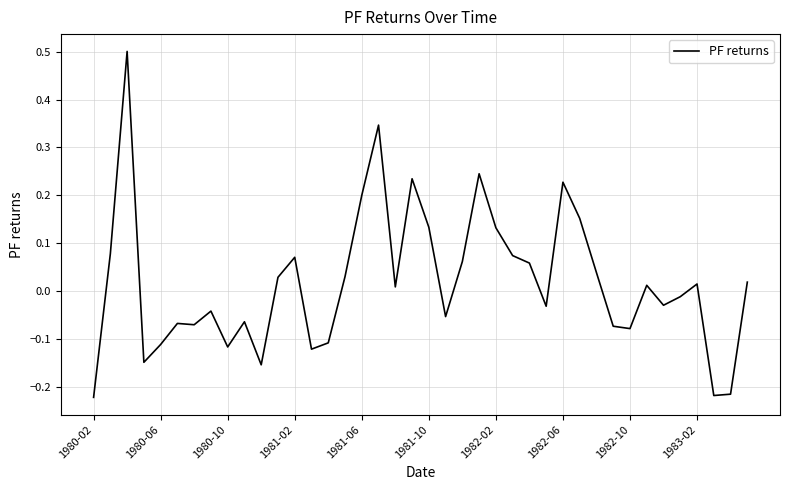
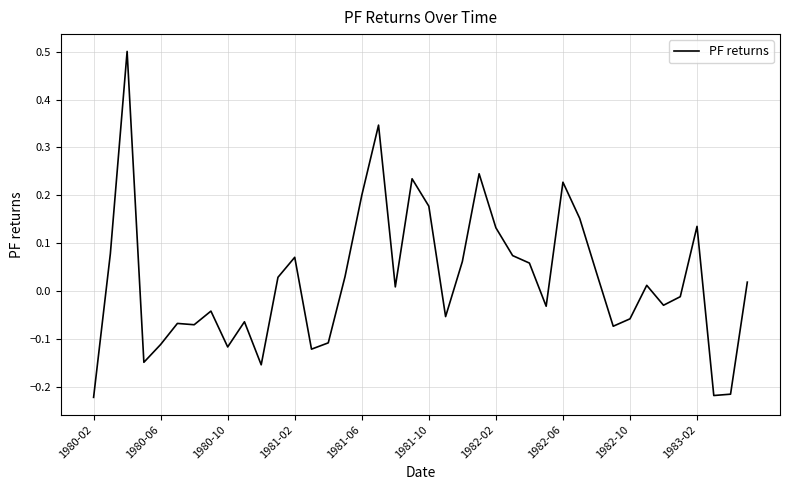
1981-10: 0.13 -> 0.18
1982-10: -0.08 -> -0.06
1983-02: 0.01 -> 0.14
